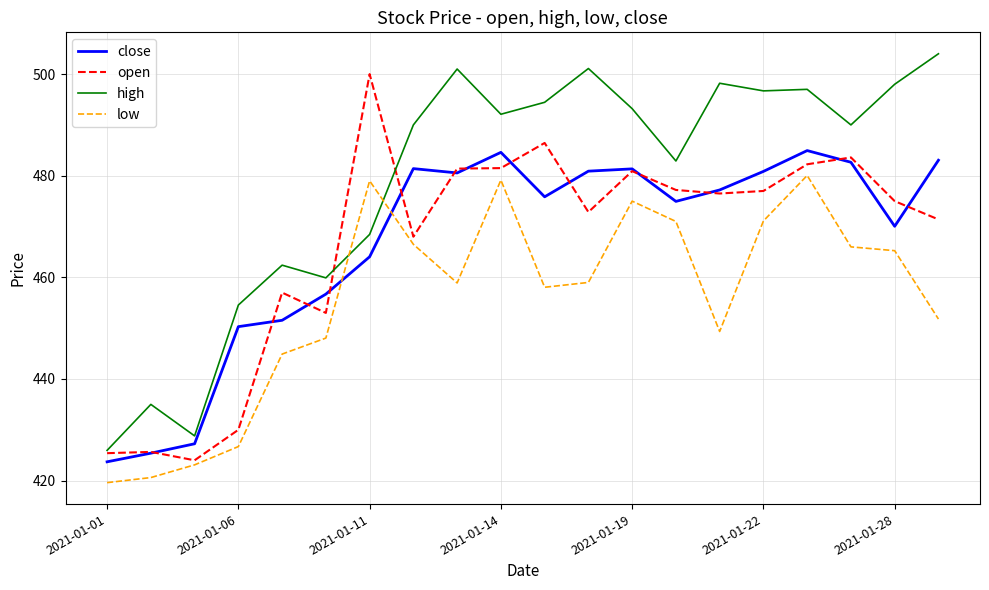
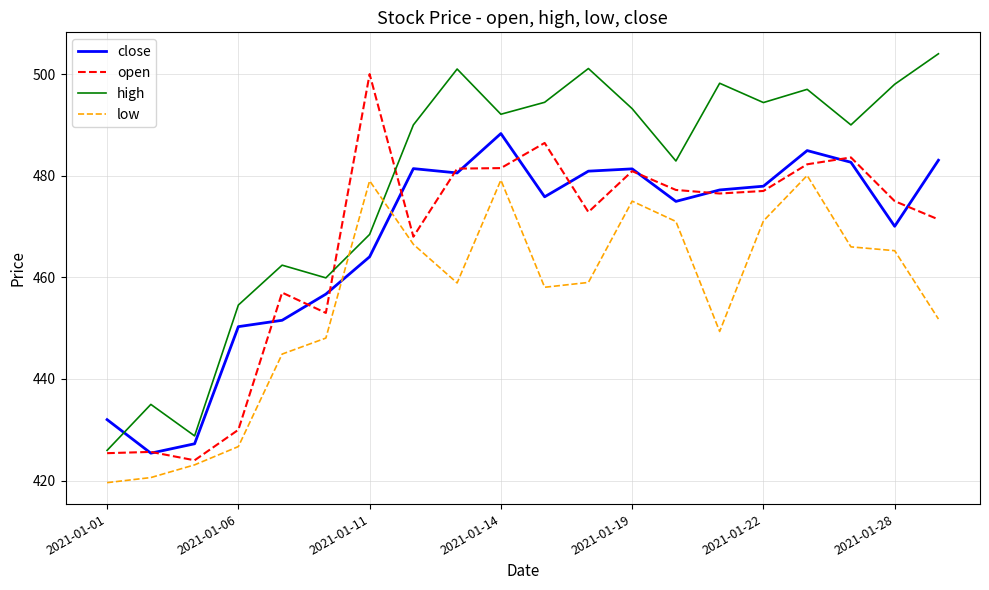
close, 2021-01-01: 424 -> 432
close, 2021-01-14: 485 -> 488
close, 2021-01-22: 481 -> 478
high, 2021-01-22: 497 -> 494
